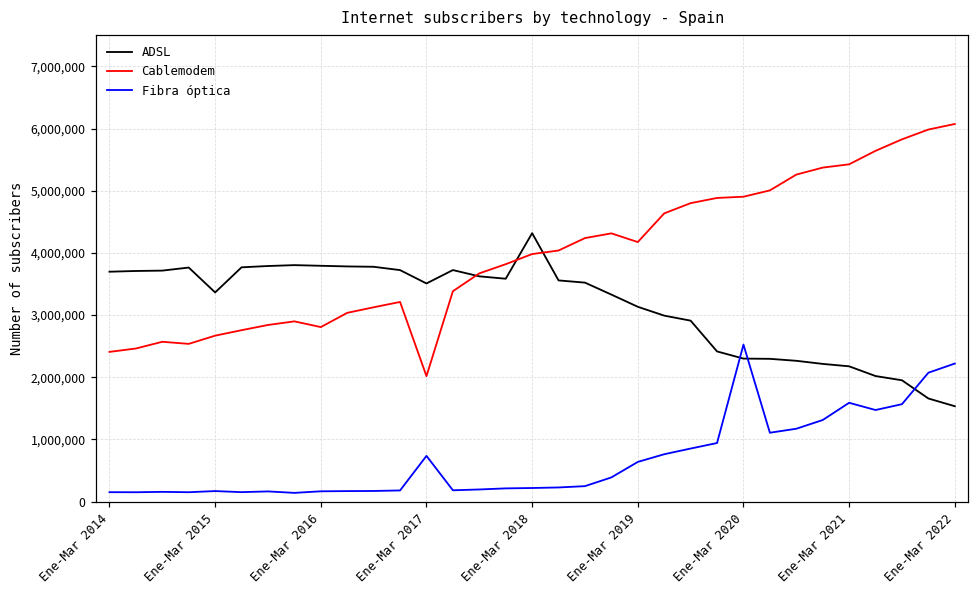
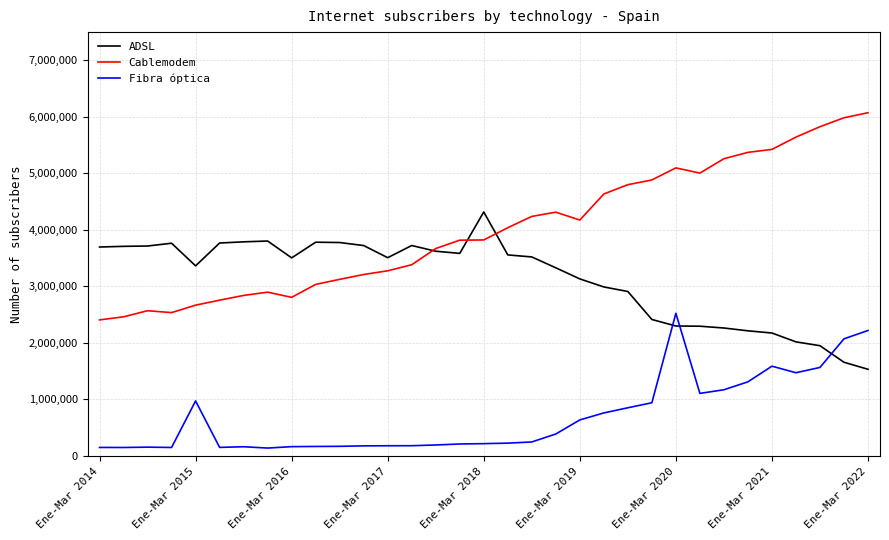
Fibra óptica, Ene-Mar 2015: 200,000 -> 1,000,000
ADSL, Ene-Mar 2016: 3,800,000 -> 3,500,000
Cablemodem, Ene-Mar 2017: 2,000,000 -> 3,300,000
Fibra óptica, Ene-Mar 2017: 700,000 -> 200,000
Cablemodem, Ene-Mar 2018: 4,000,000 -> 3,800,000
Cablemodem, Ene-Mar 2020: 4,900,000 -> 5,100,000
